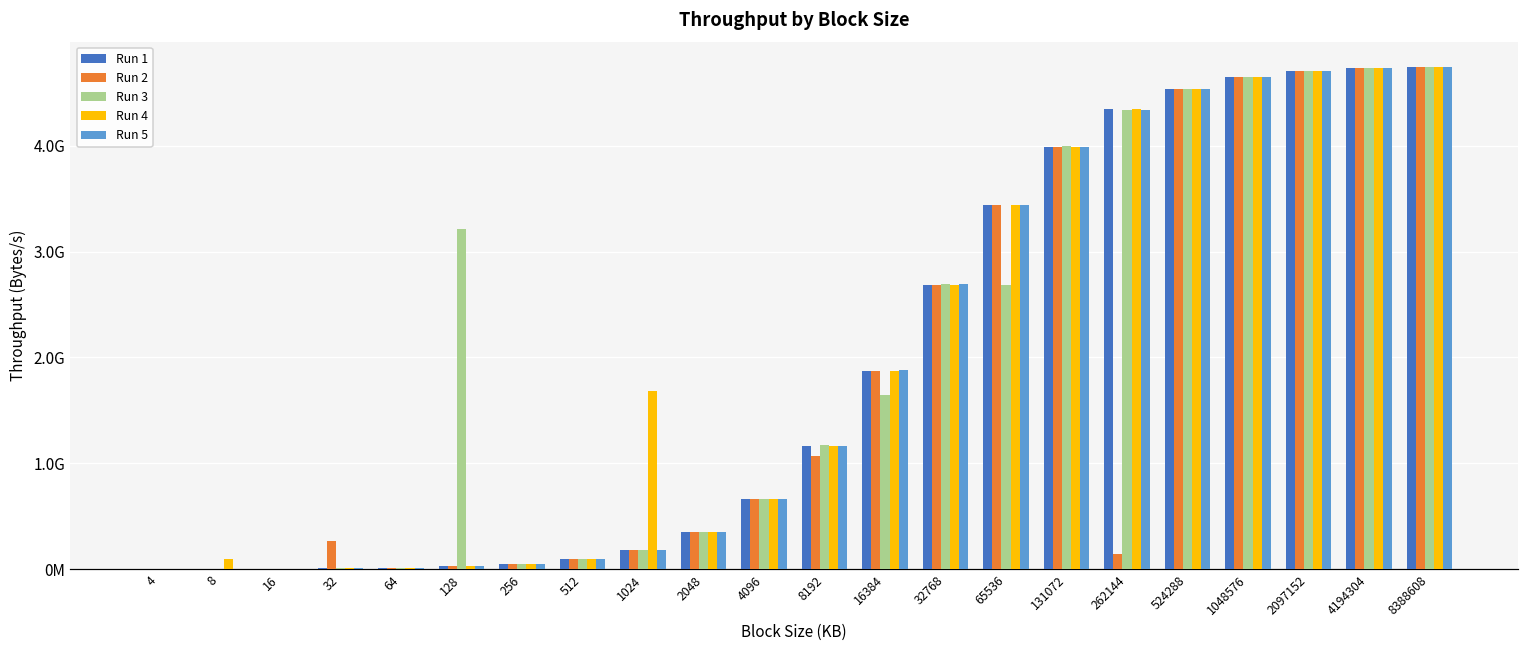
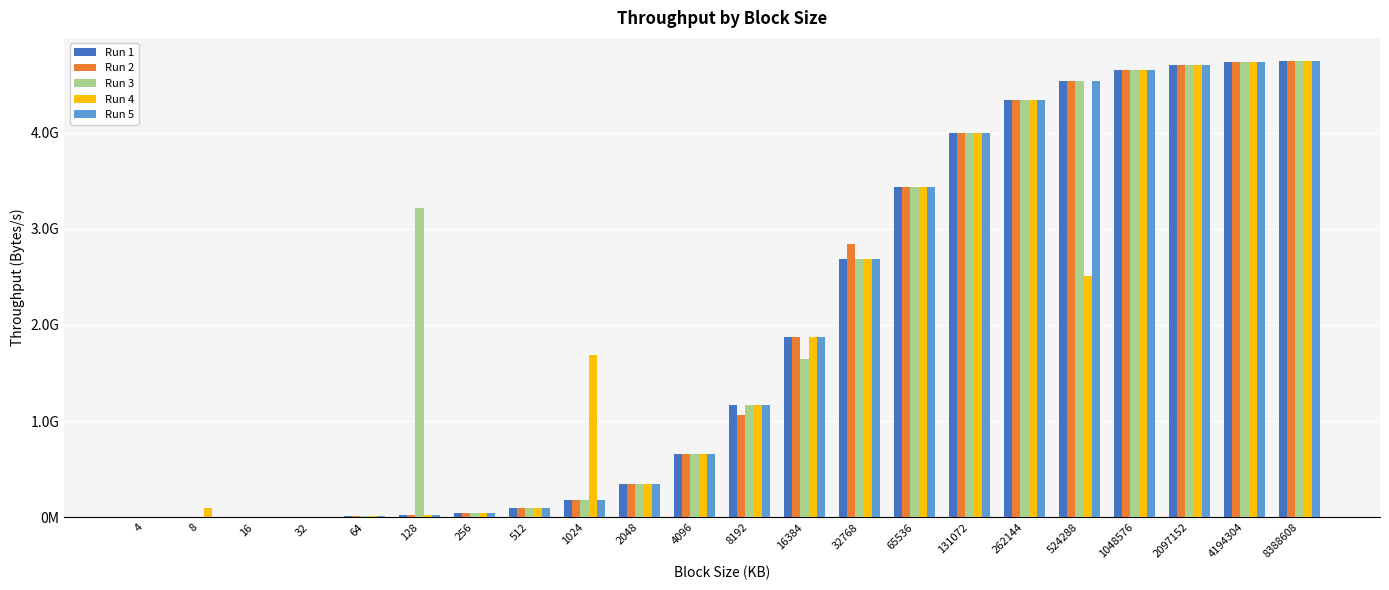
Run 2, 32: 300000000 -> 0
Run 2, 32768: 2700000000 -> 2800000000
Run 3, 65536: 2700000000 -> 3400000000
Run 2, 262144: 100000000 -> 4300000000
Run 4, 524288: 4500000000 -> 2500000000
